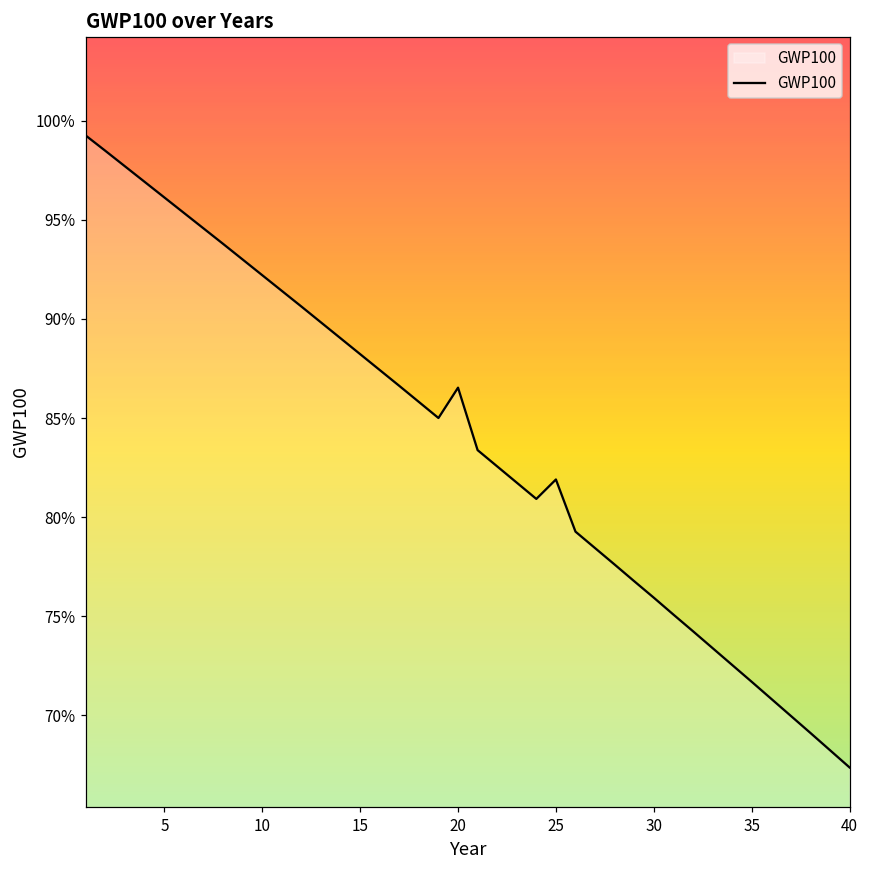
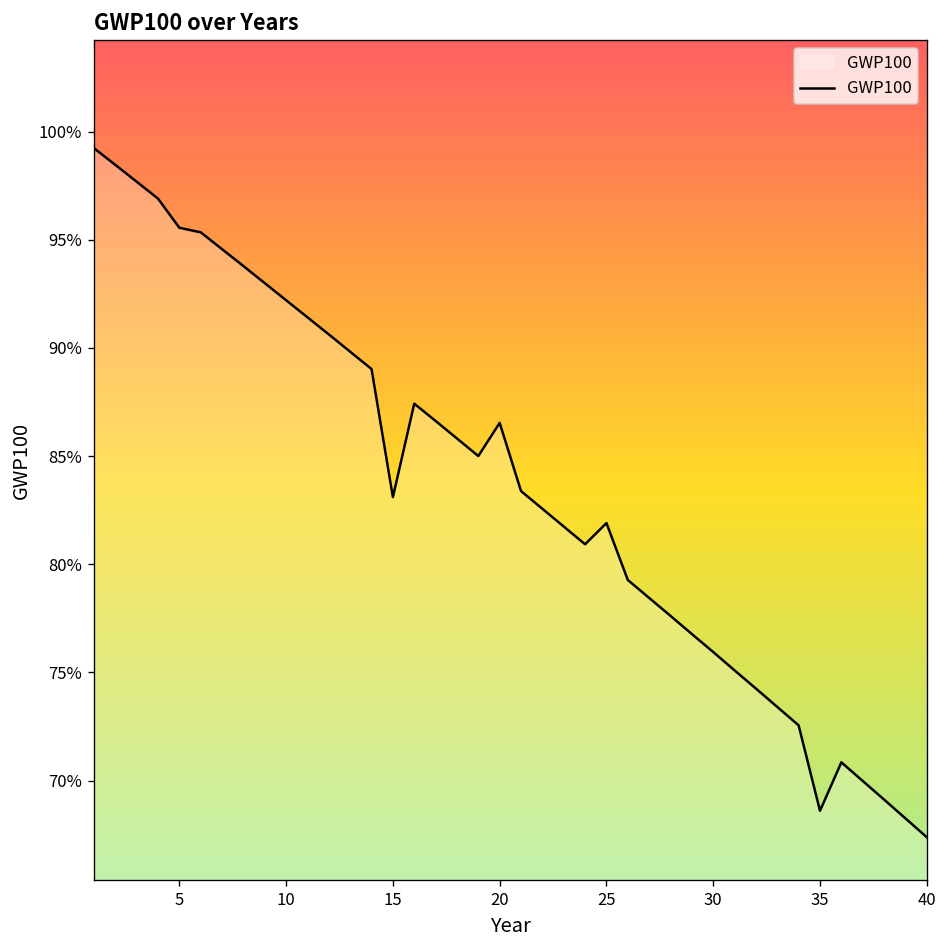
5: 96.1% -> 95.6%
15: 88.2% -> 83.1%
35: 71.7% -> 68.6%
